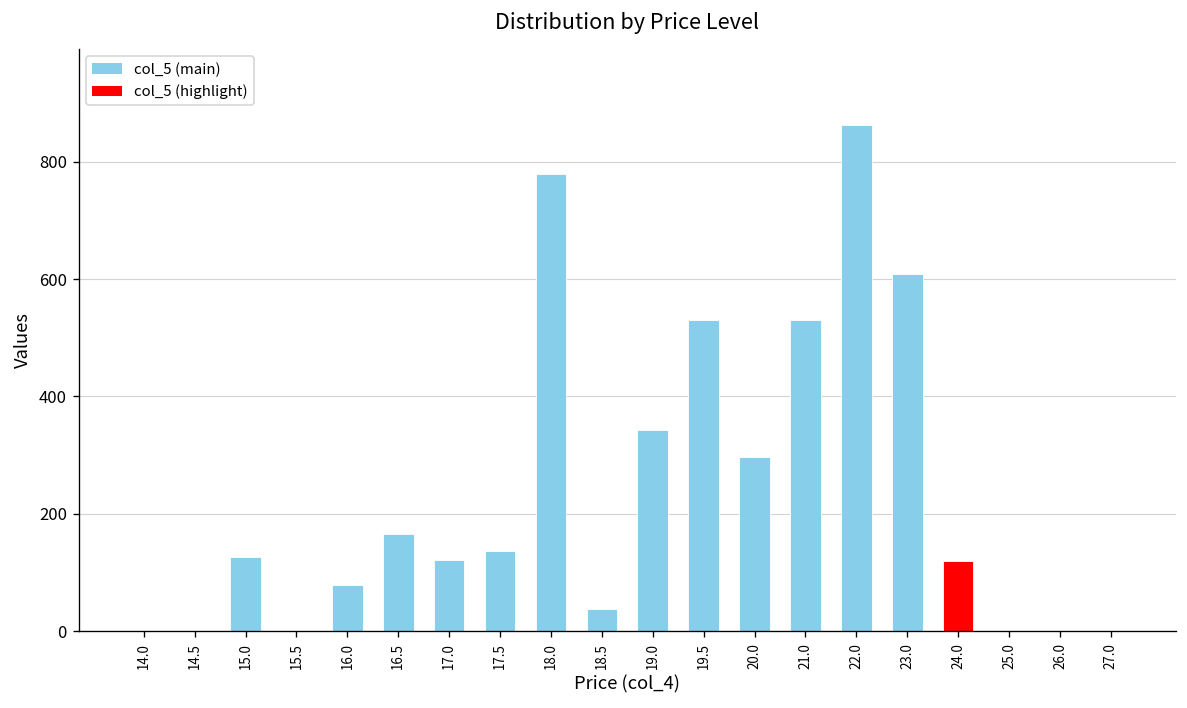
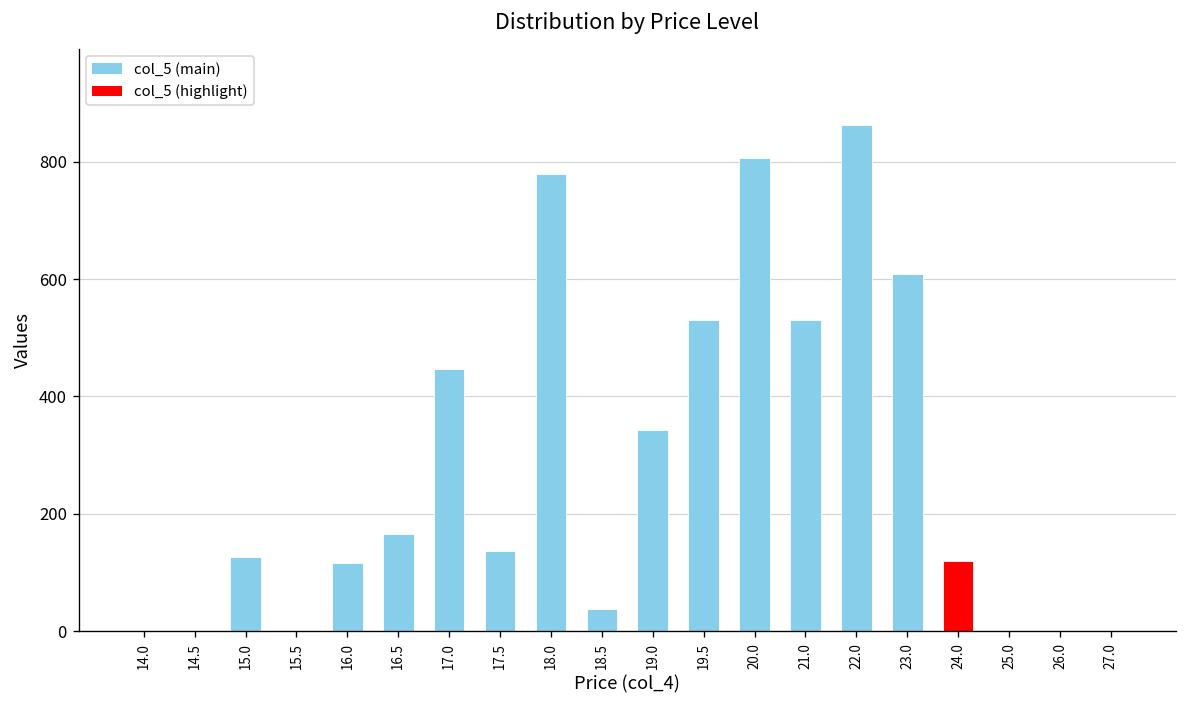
16.0: 80 -> 120
17.0: 120 -> 450
20.0: 300 -> 810
